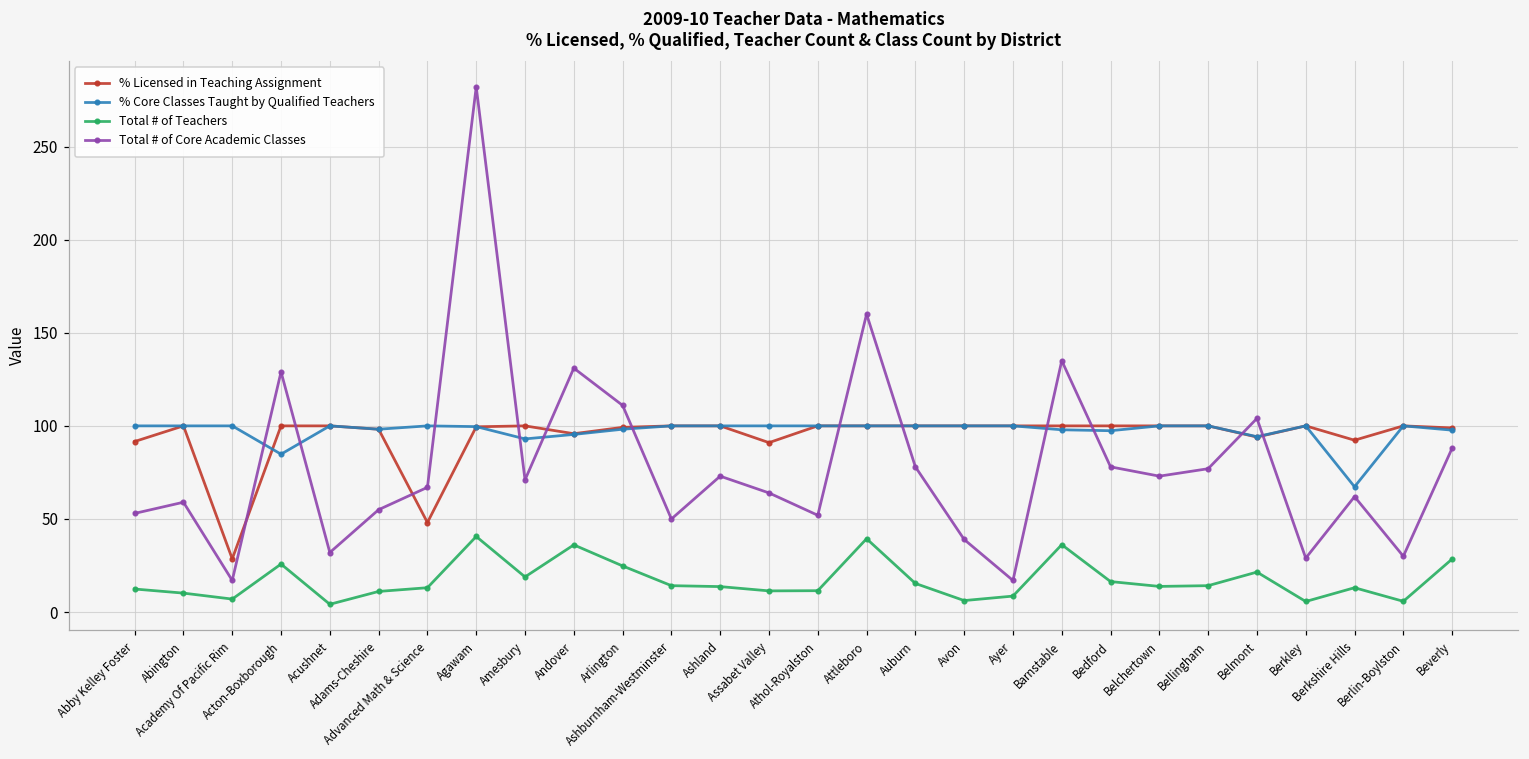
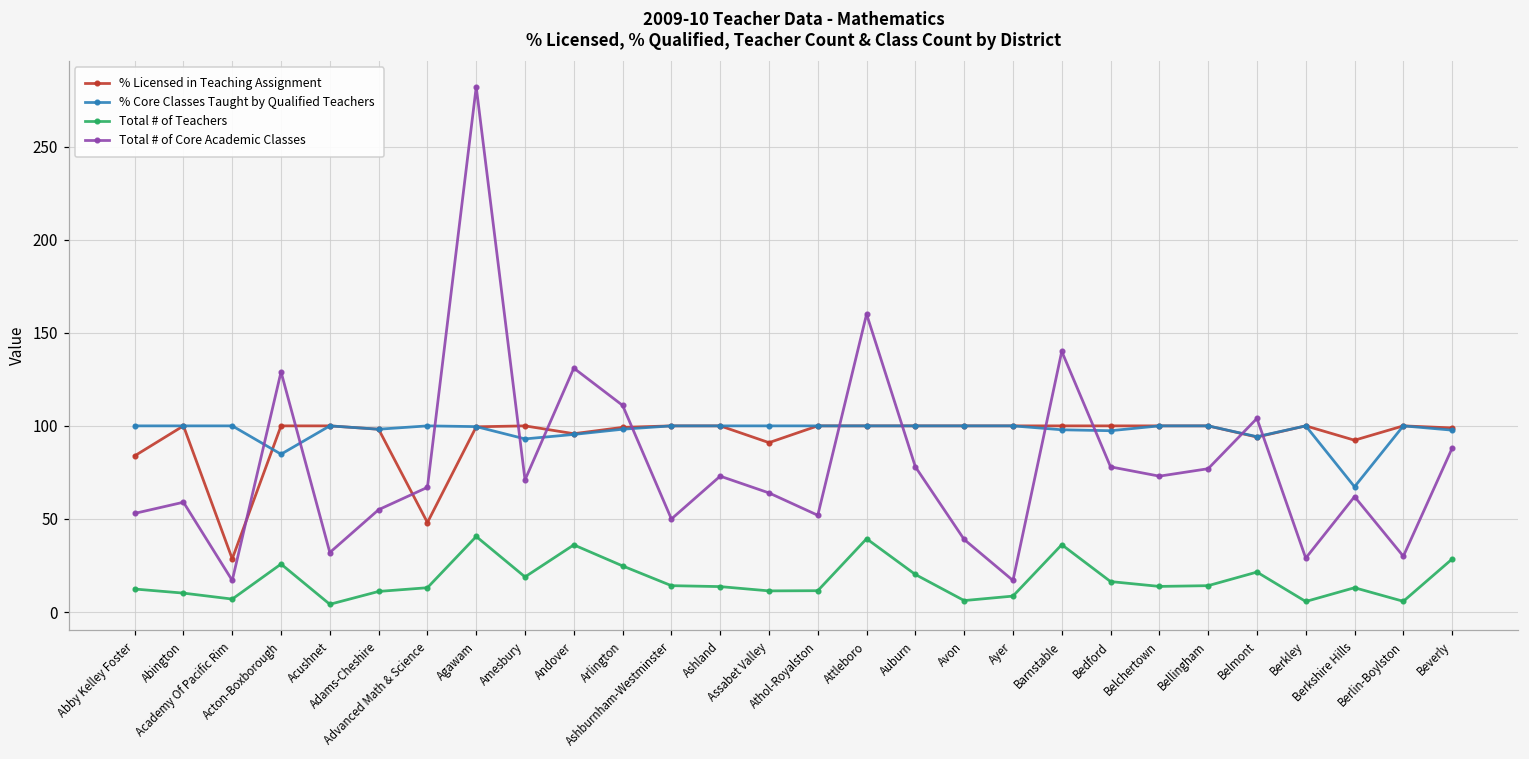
% Licensed in Teaching Assignment, Abby Kelley Foster: 92 -> 84
Total # of Teachers, Auburn: 15 -> 20
Total # of Core Academic Classes, Barnstable: 135 -> 140
